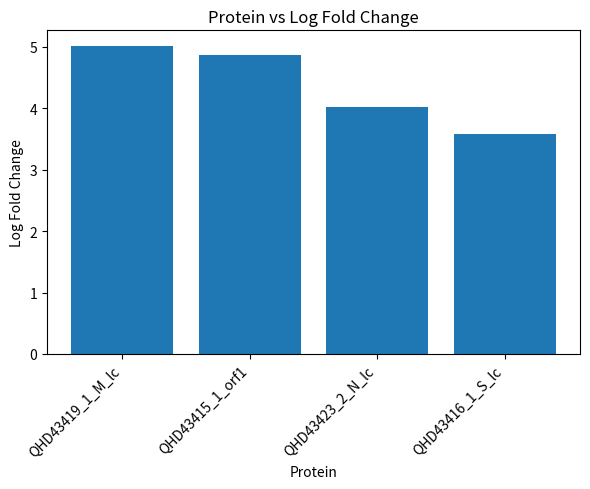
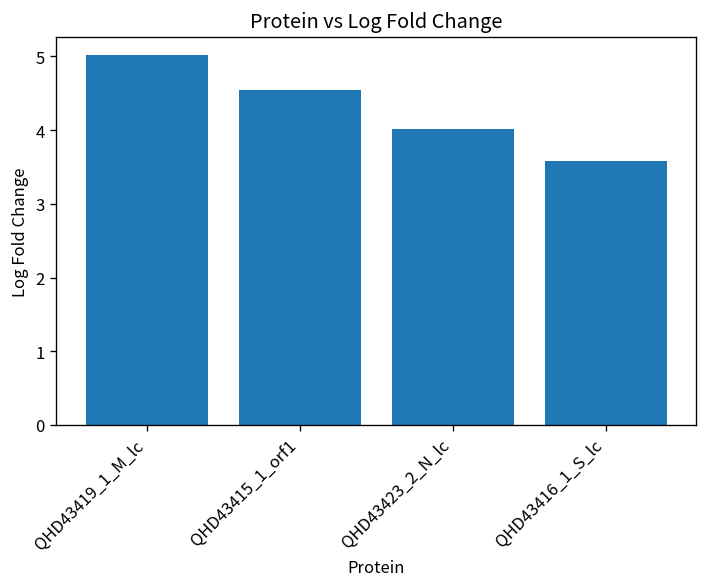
QHD43415_1_orf1: 4.9 -> 4.5
